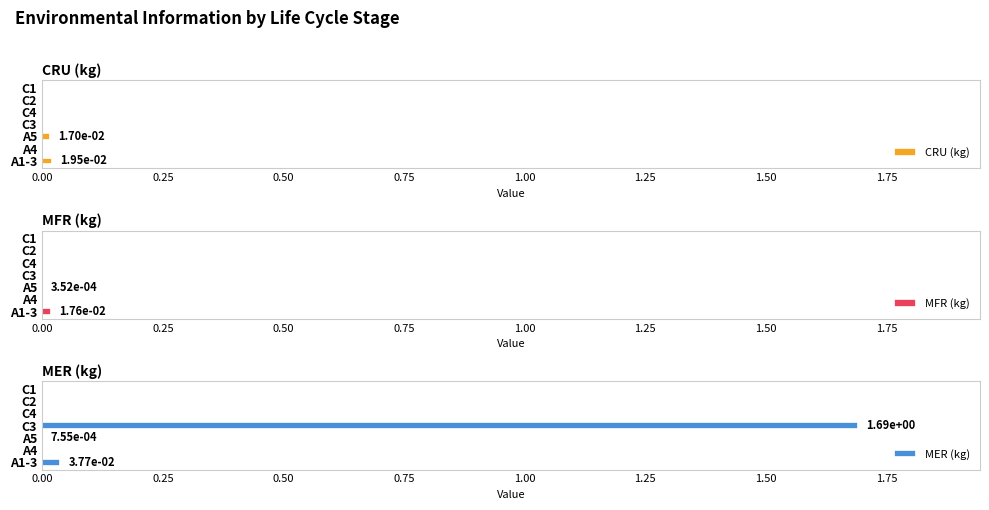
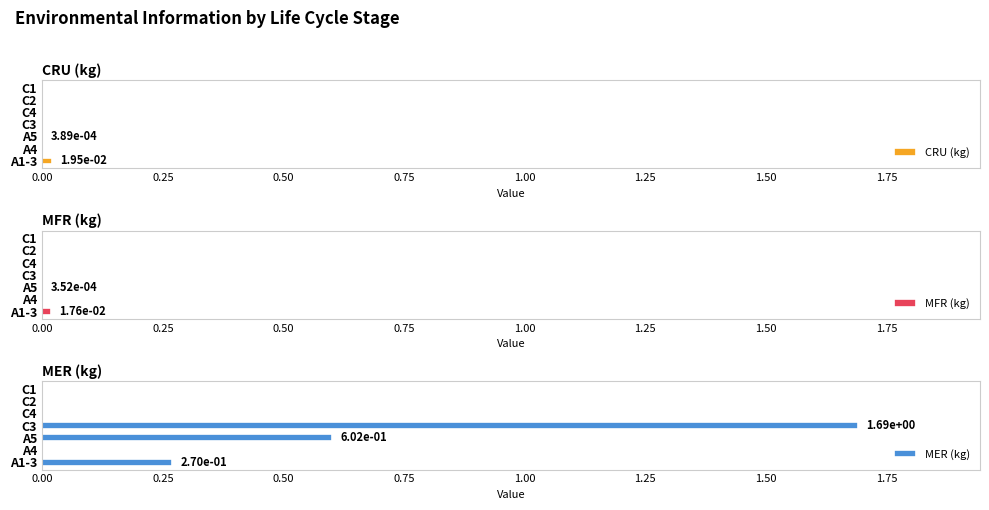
CRU (kg), A5: 1.70e-02 -> 3.89e-04
MER (kg), A5: 7.55e-04 -> 6.02e-01
MER (kg), A1-3: 3.77e-02 -> 2.70e-01
